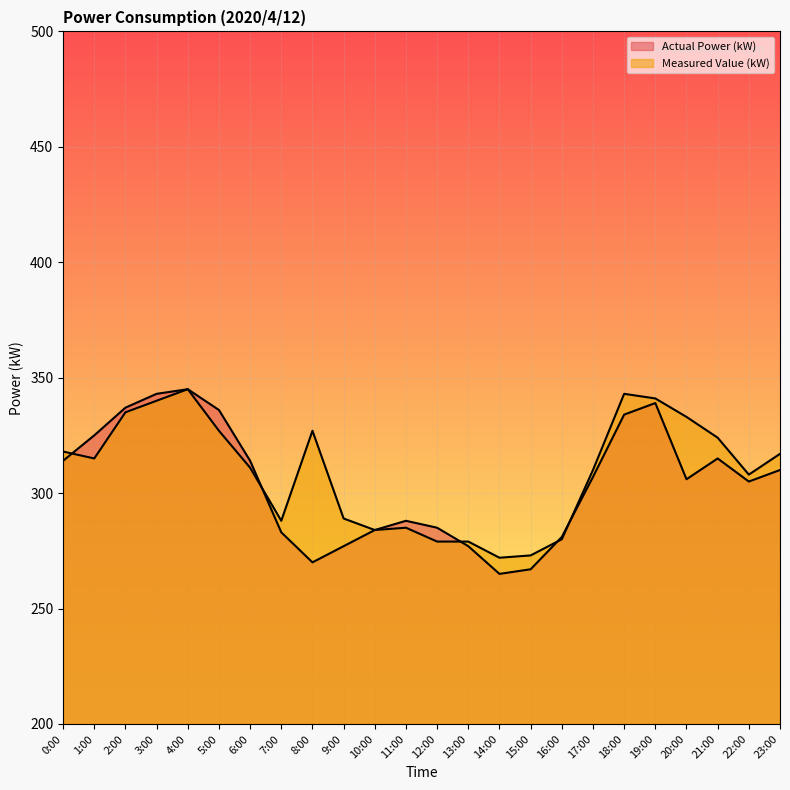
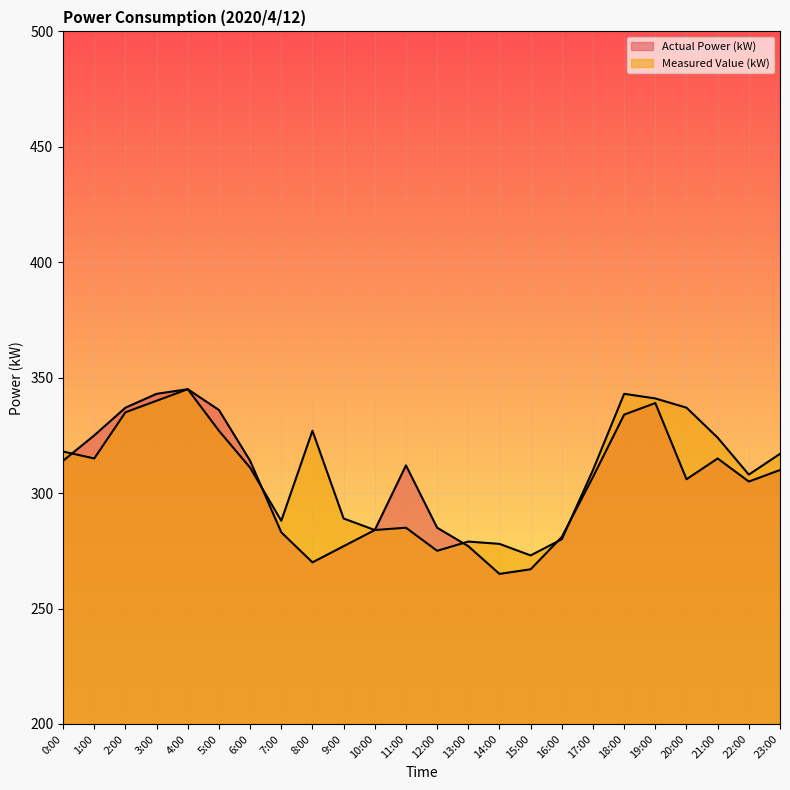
Actual Power (kW), 11:00: 288 -> 312
Measured Value (kW), 12:00: 279 -> 275
Measured Value (kW), 14:00: 272 -> 278
Measured Value (kW), 20:00: 333 -> 337
